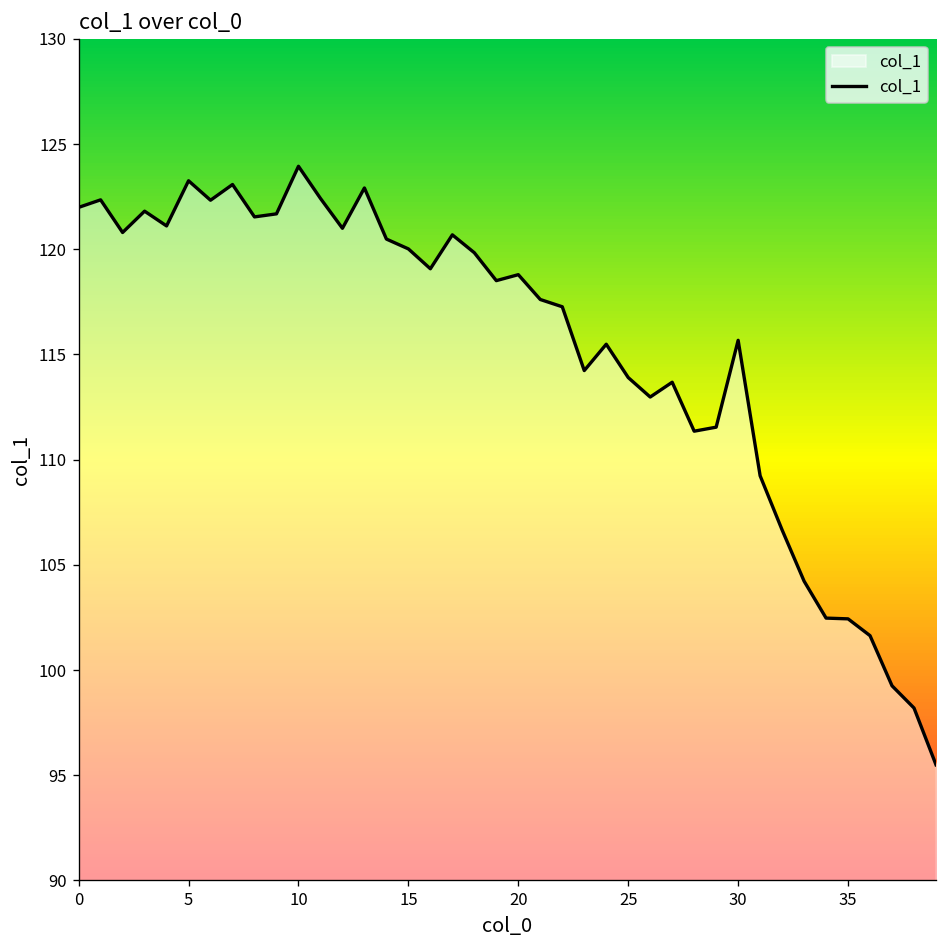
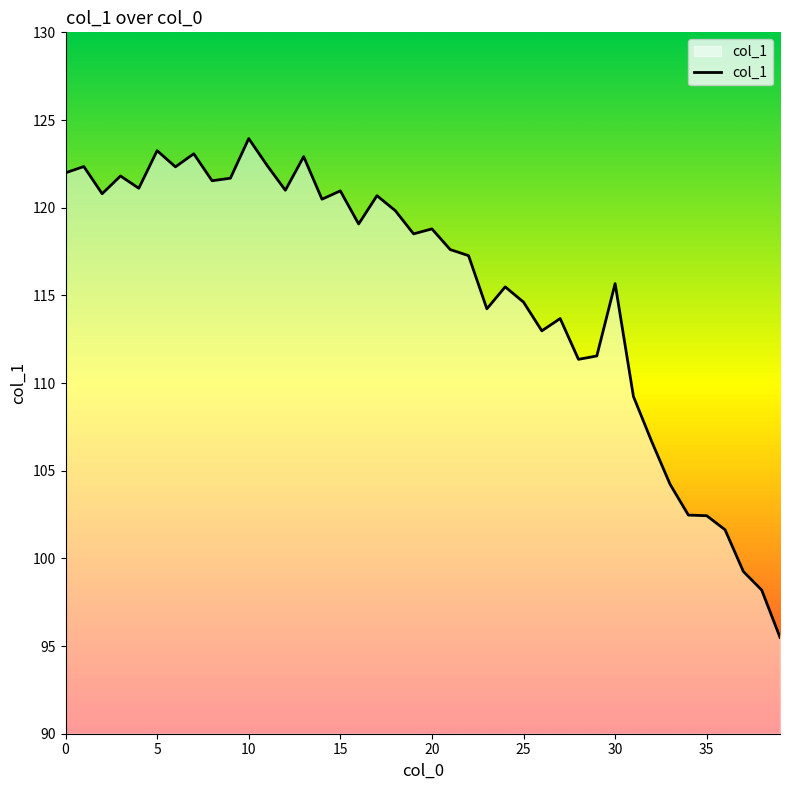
15: 120.0 -> 121.0
25: 113.9 -> 114.6
